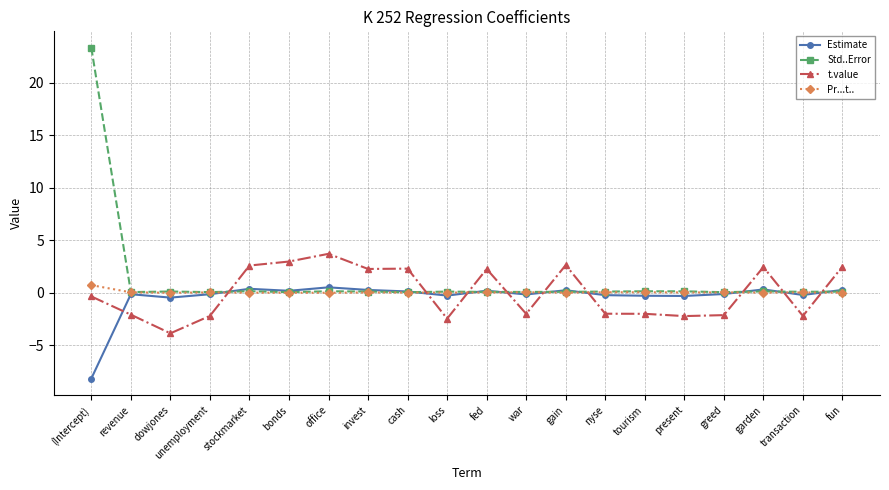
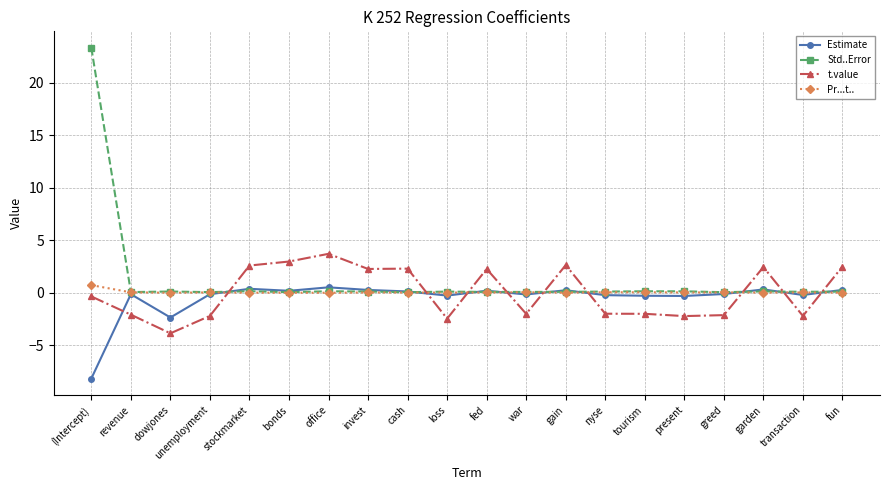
Estimate, dowjones: -0.5 -> -2.4
